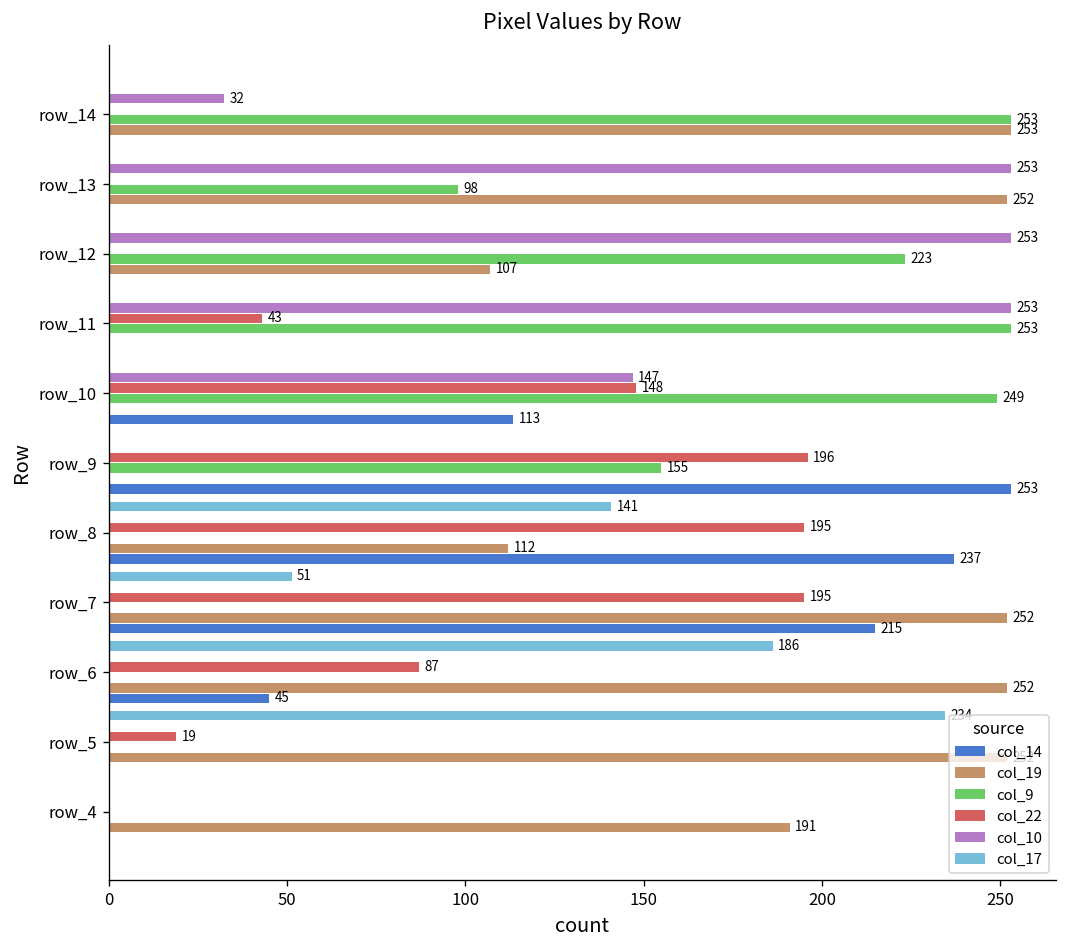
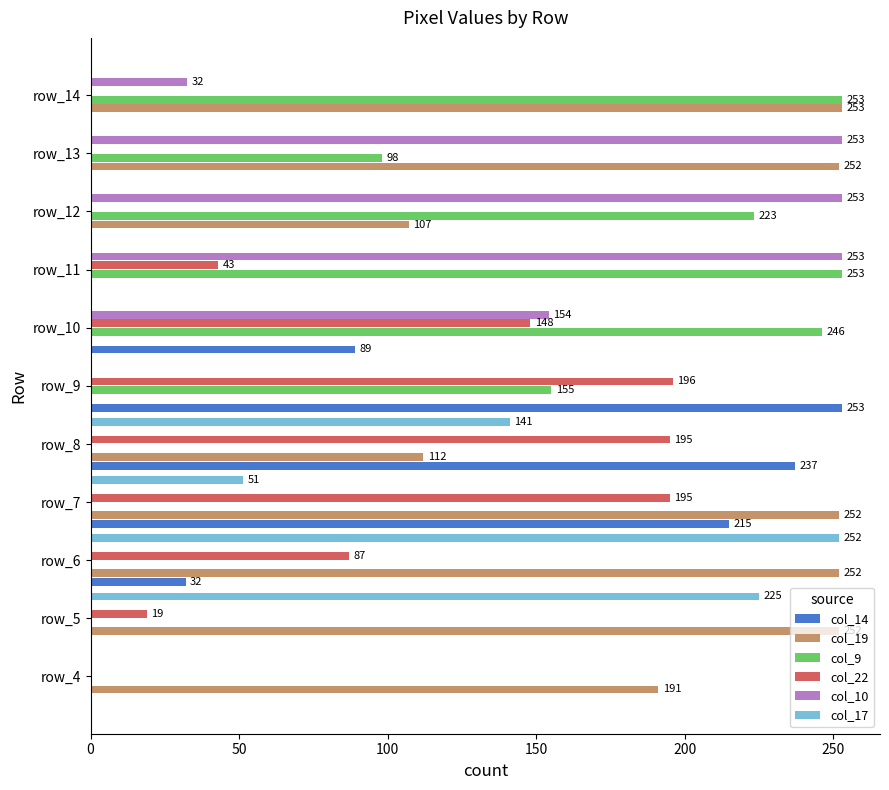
col_10, row_10: 147 -> 154
col_9, row_10: 249 -> 246
col_14, row_10: 113 -> 89
col_17, row_6: 186 -> 252
col_14, row_6: 45 -> 32
col_17, row_5: 235 -> 225
